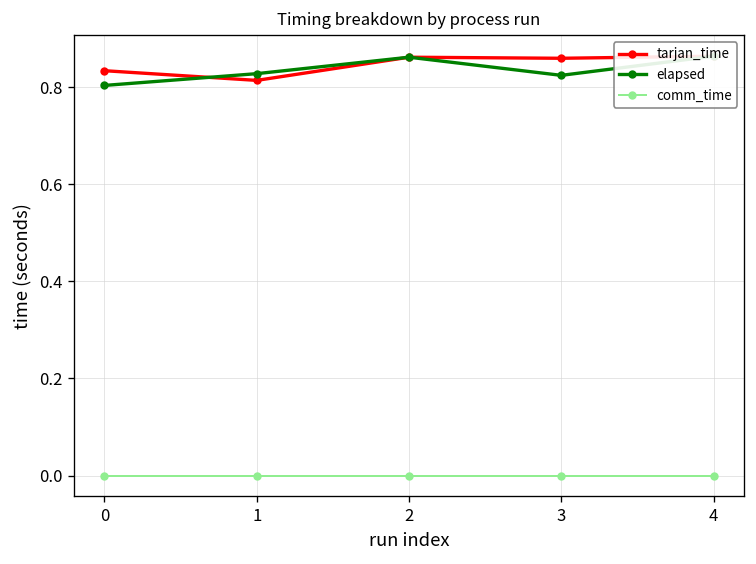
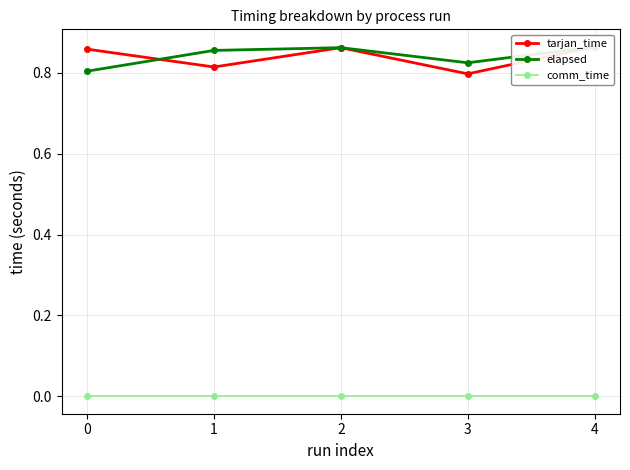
tarjan_time, 0: 0.83 -> 0.86
elapsed, 1: 0.83 -> 0.86
tarjan_time, 3: 0.86 -> 0.80
